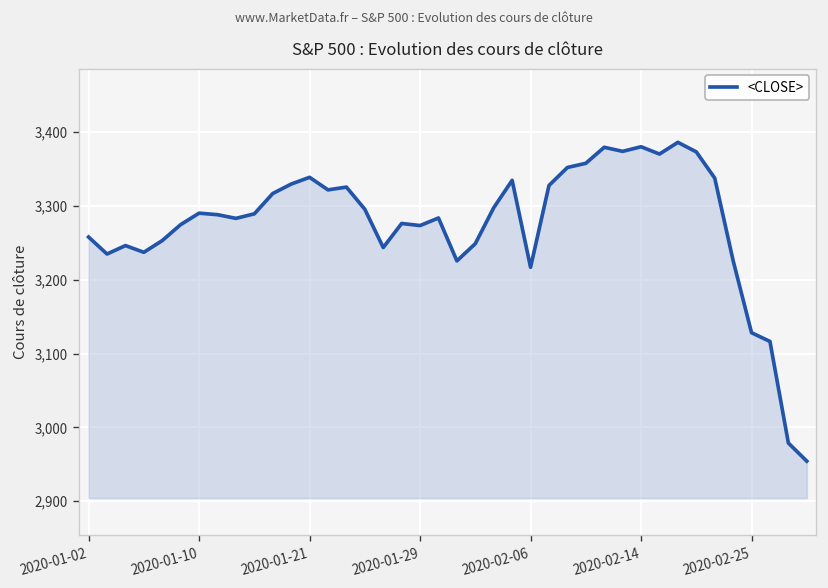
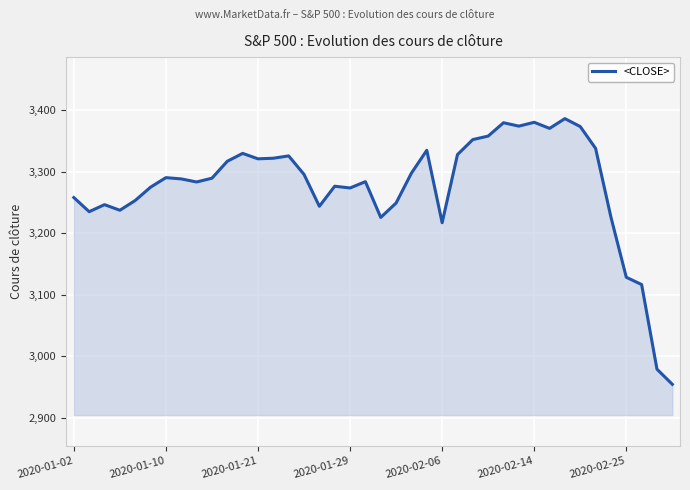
2020-01-21: 3,340 -> 3,320
